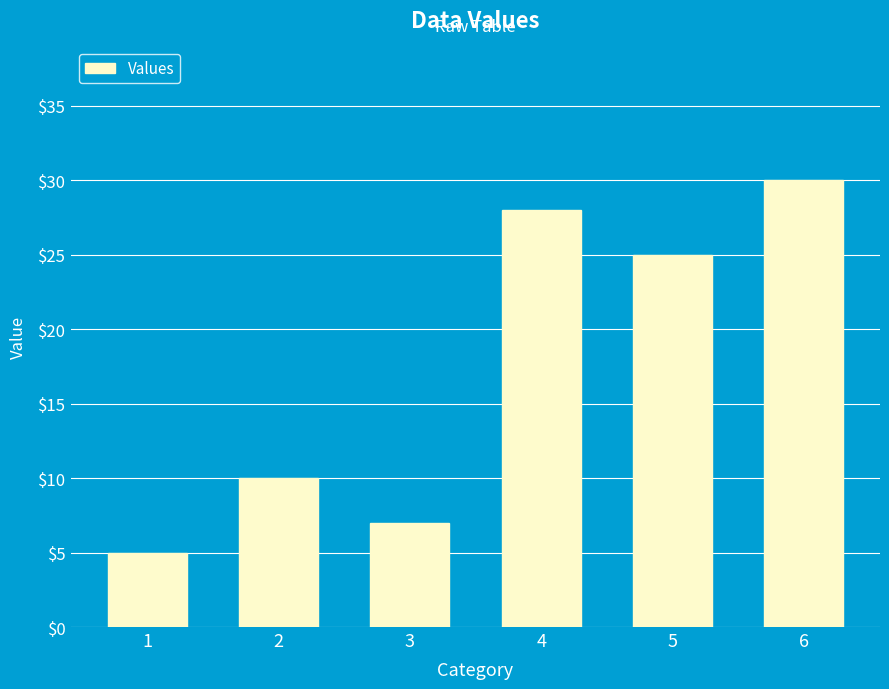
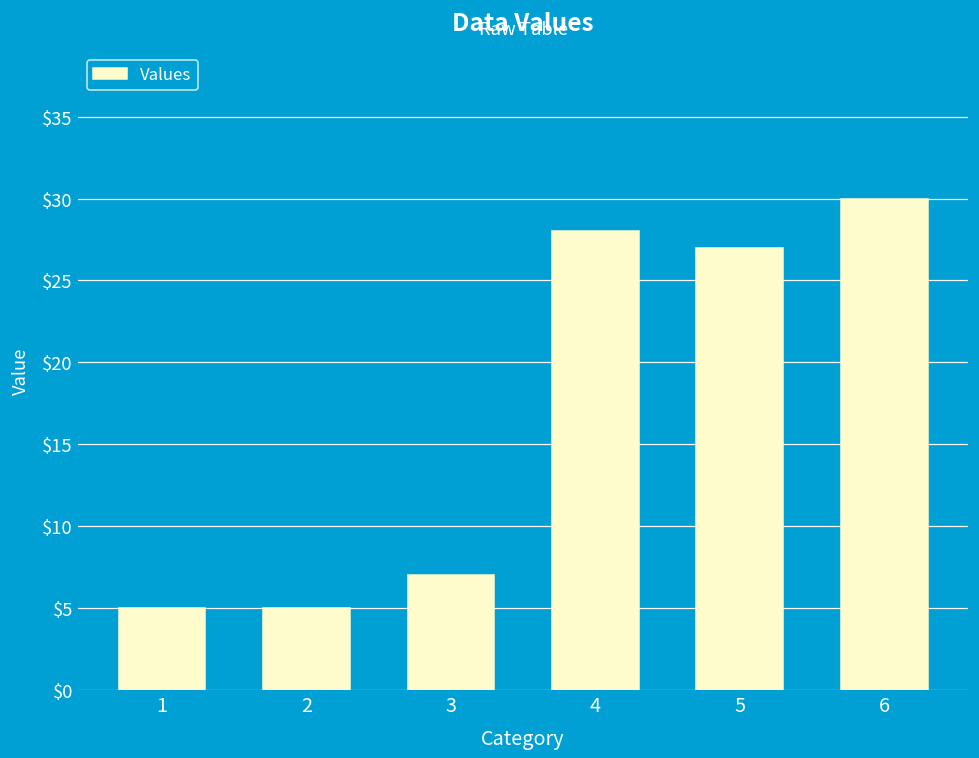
2: $10 -> $5
5: $25 -> $27
